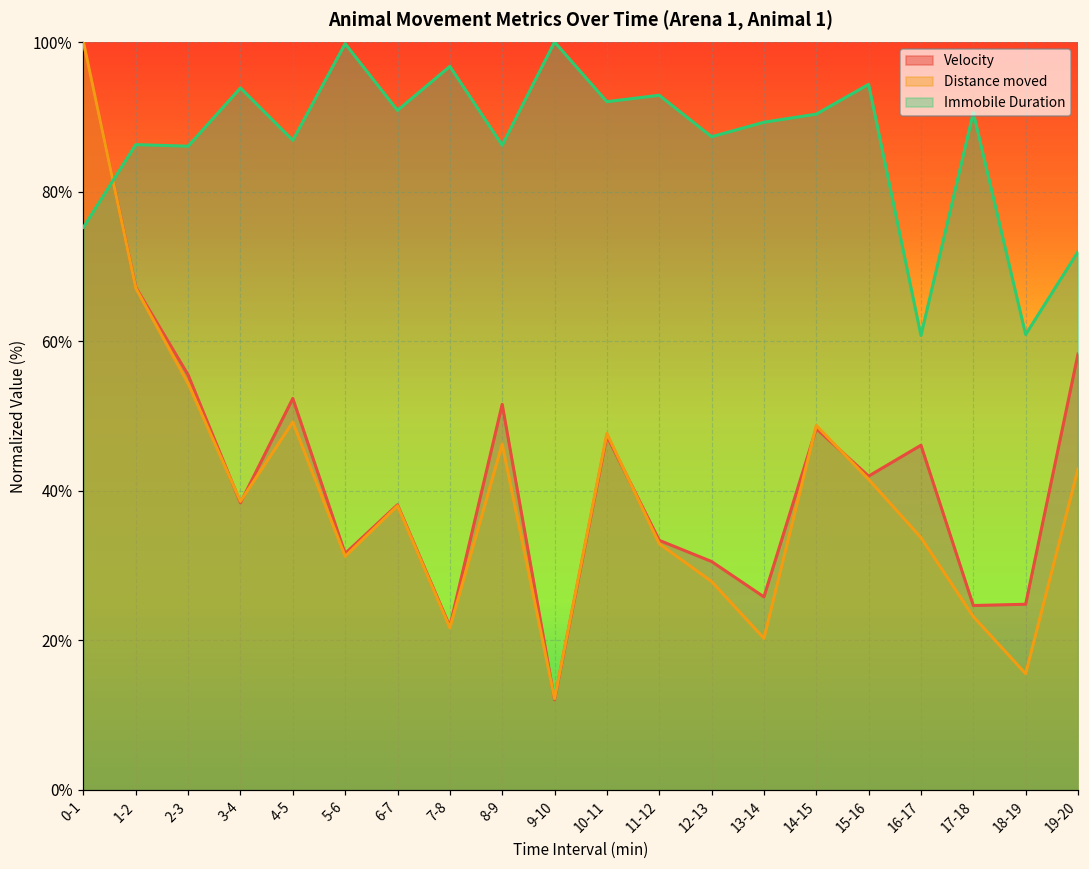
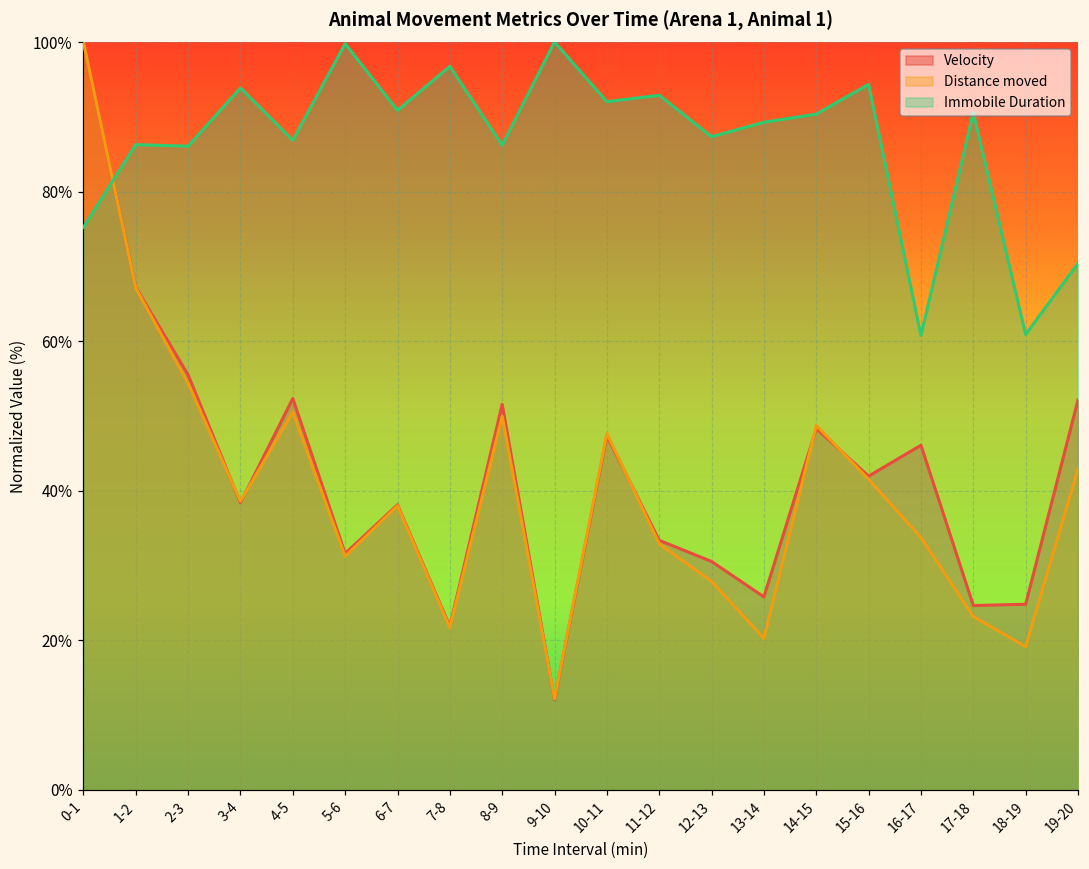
Distance moved, 4-5: 49% -> 51%
Distance moved, 8-9: 46% -> 50%
Distance moved, 18-19: 16% -> 19%
Velocity, 19-20: 58% -> 52%
Immobile Duration, 19-20: 72% -> 70%
